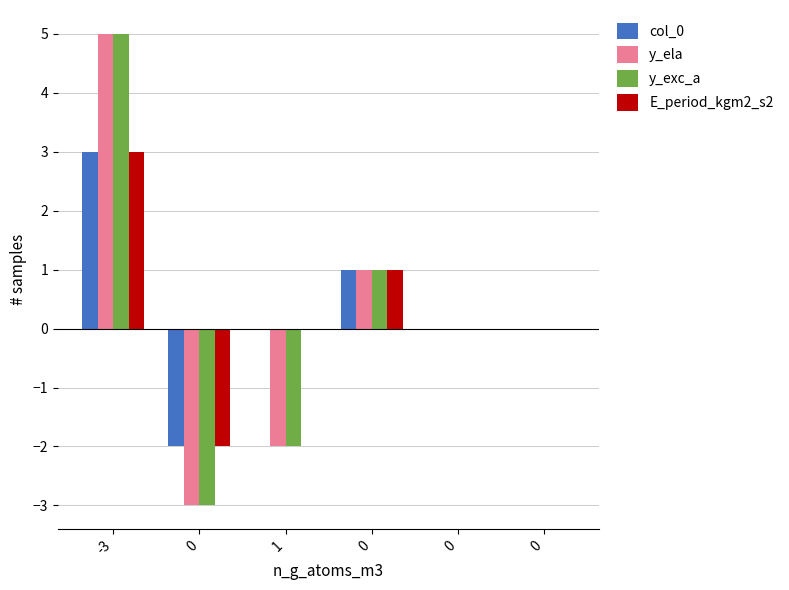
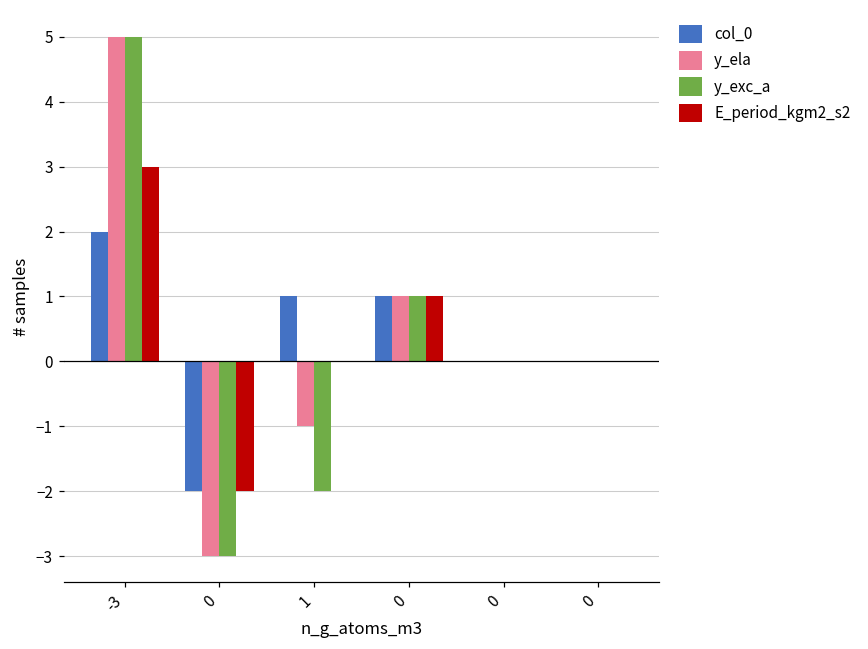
col_0, -3: 3 -> 2
col_0, 1: 0 -> 1
y_ela, 1: -2 -> -1
